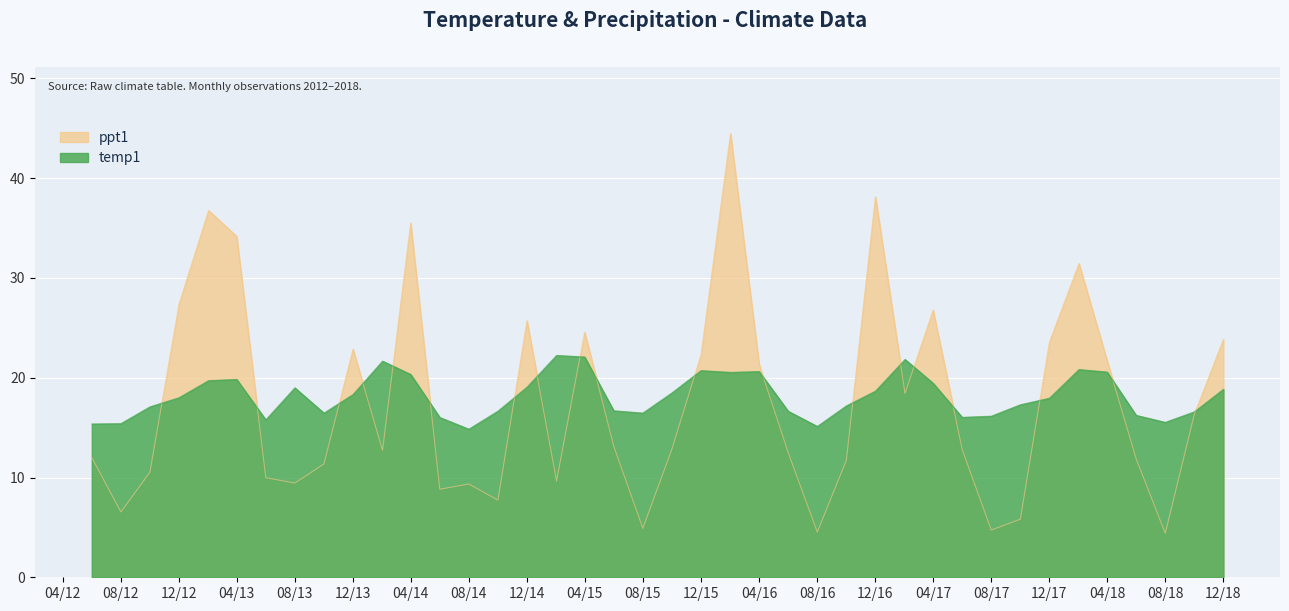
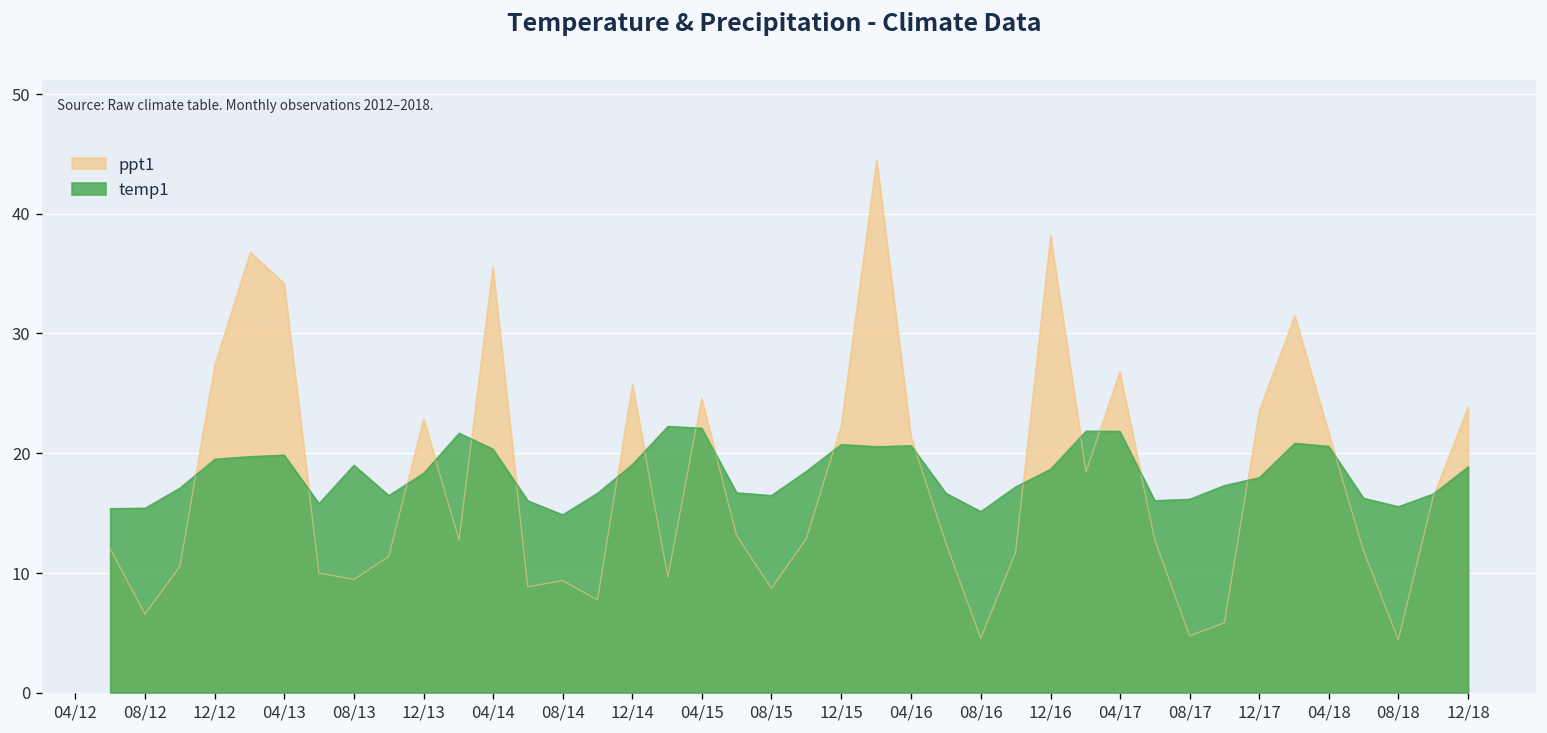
temp1, 12/12: 18 -> 20
ppt1, 08/15: 5 -> 9
temp1, 04/17: 19 -> 22
